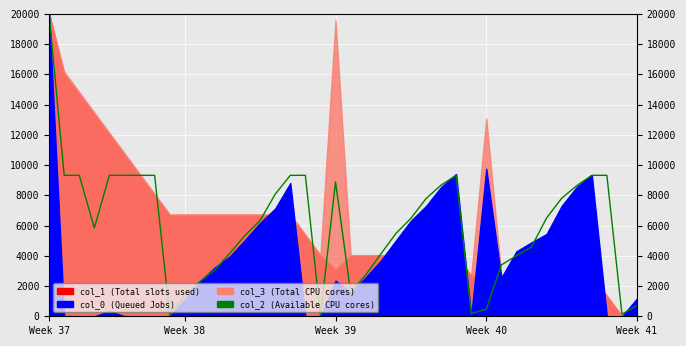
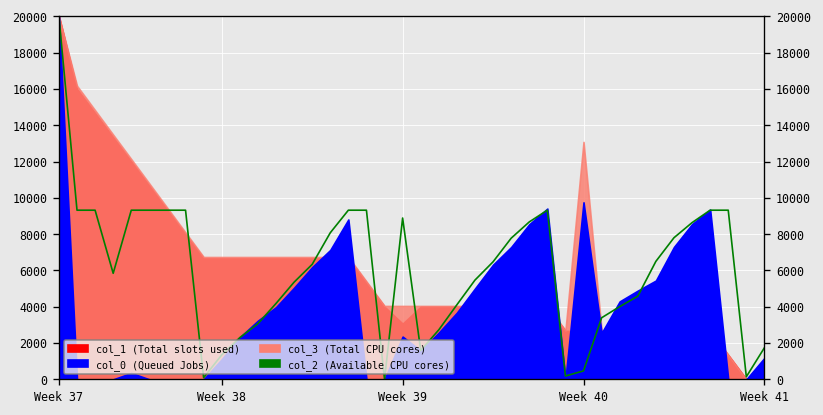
col_3 (Total CPU cores), Week 39: 19600 -> 4000
col_2 (Available CPU cores), Week 41: 700 -> 1700
